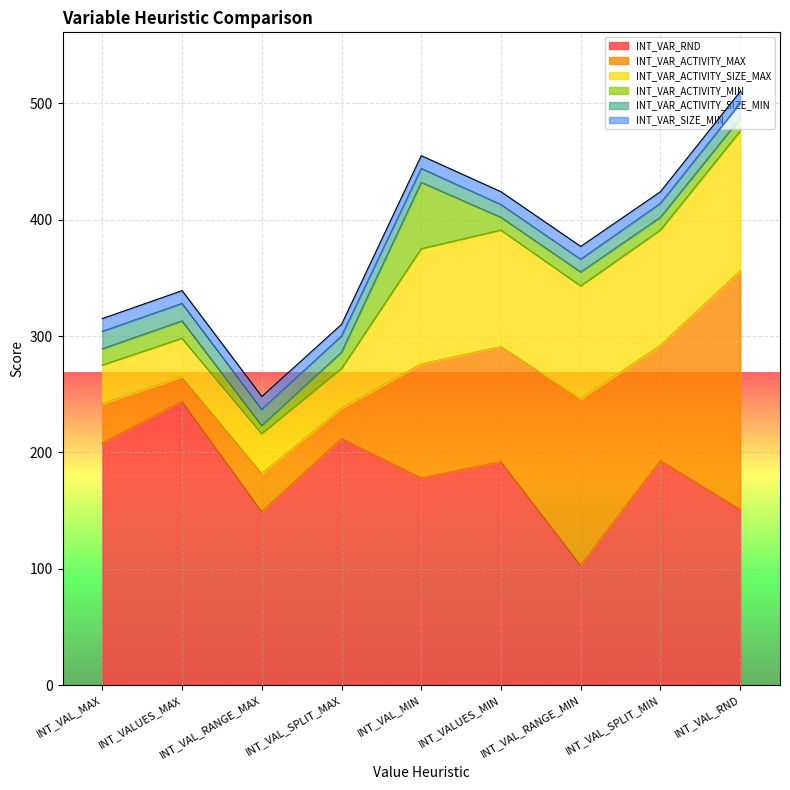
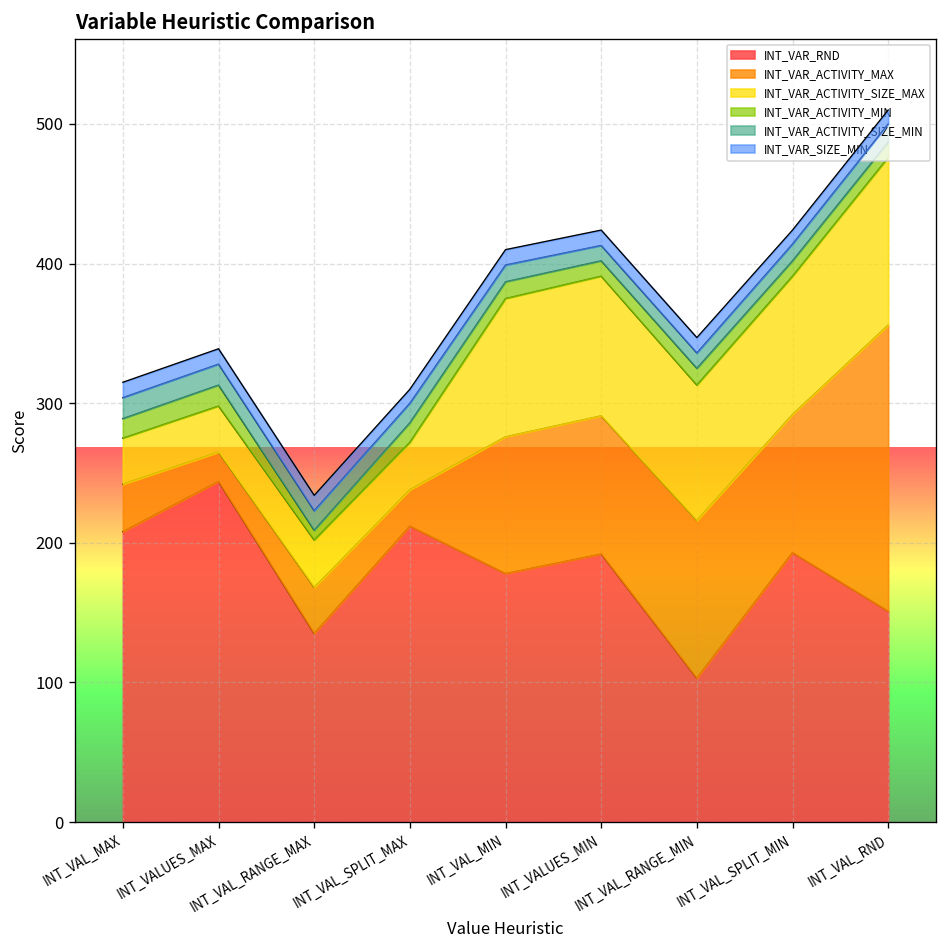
INT_VAR_RND, INT_VAL_RANGE_MAX: 149 -> 135
INT_VAR_ACTIVITY_MIN, INT_VAL_MIN: 57 -> 12
INT_VAR_ACTIVITY_MAX, INT_VAL_RANGE_MIN: 143 -> 113
